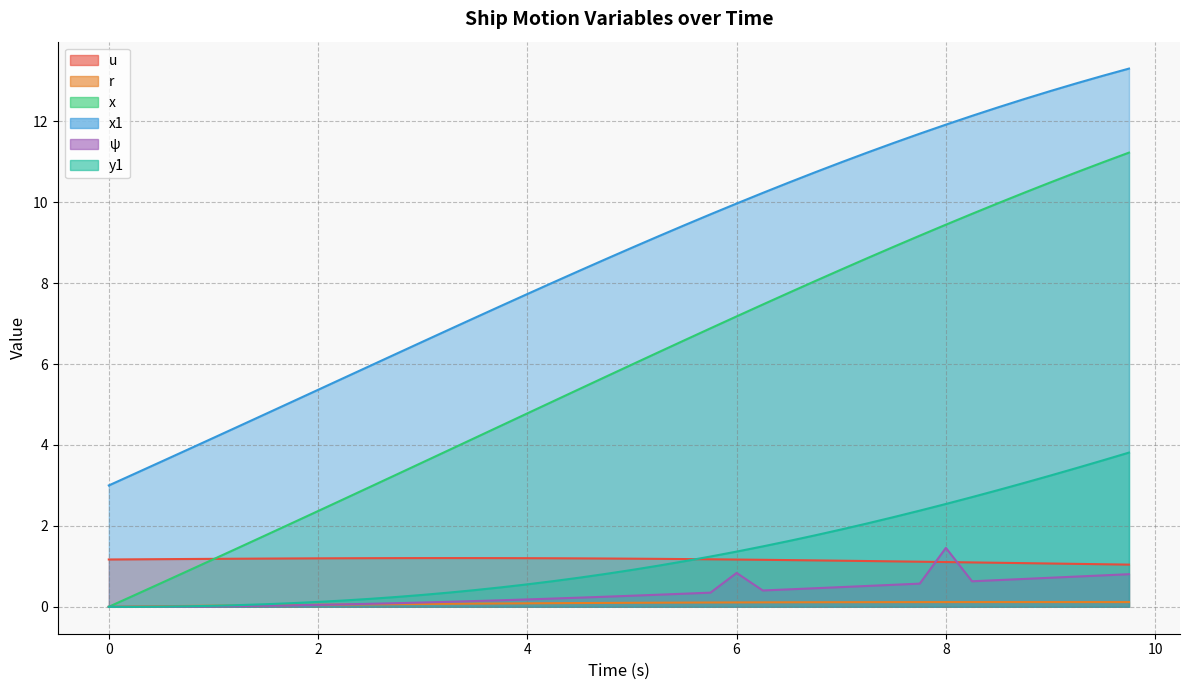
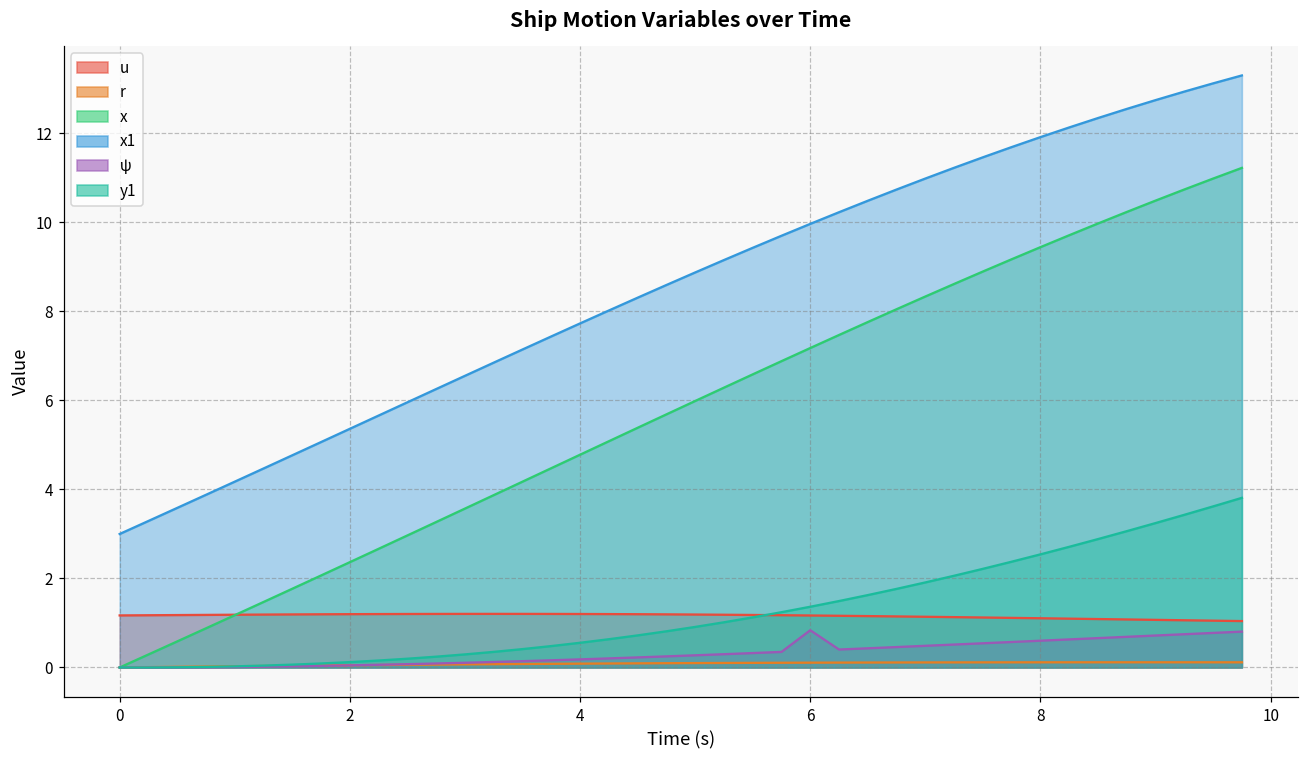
ψ, 8: 1.5 -> 0.6
